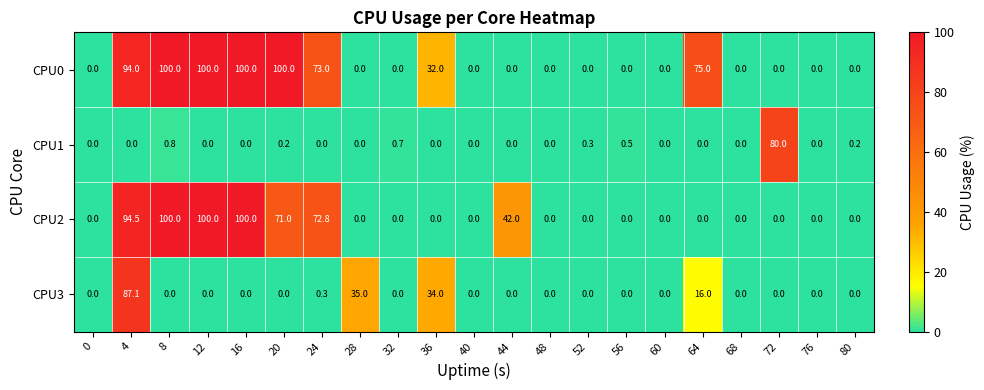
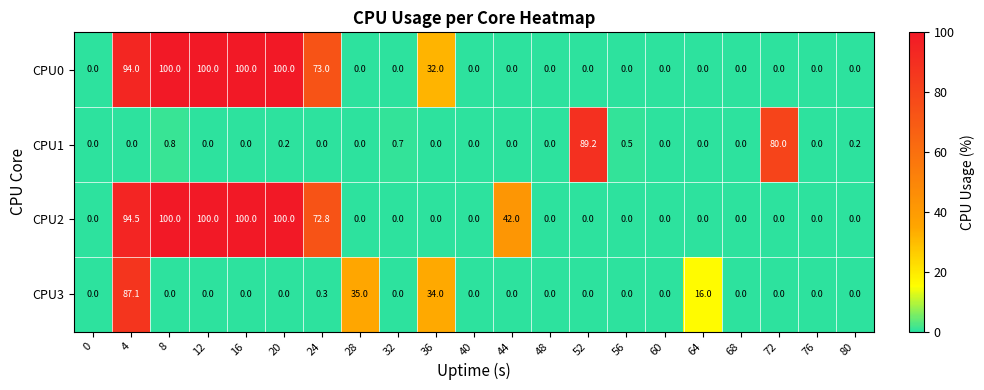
CPU0, 64: 75.0 -> 0.0
CPU1, 52: 0.3 -> 89.2
CPU2, 20: 71.0 -> 100.0
